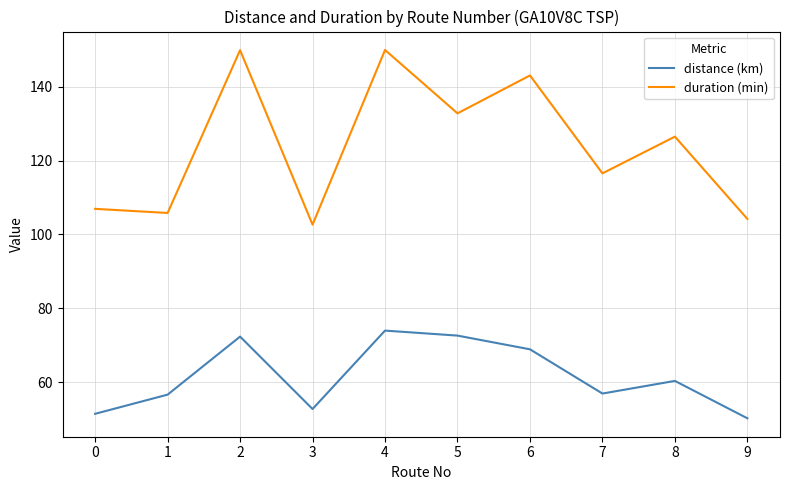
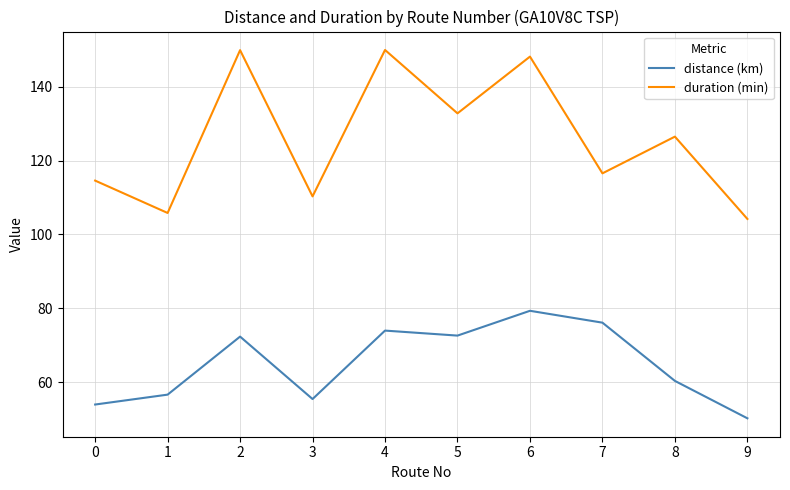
distance (km), 0: 51 -> 54
duration (min), 0: 107 -> 115
distance (km), 3: 53 -> 55
duration (min), 3: 103 -> 110
distance (km), 6: 69 -> 79
duration (min), 6: 143 -> 148
distance (km), 7: 57 -> 76
